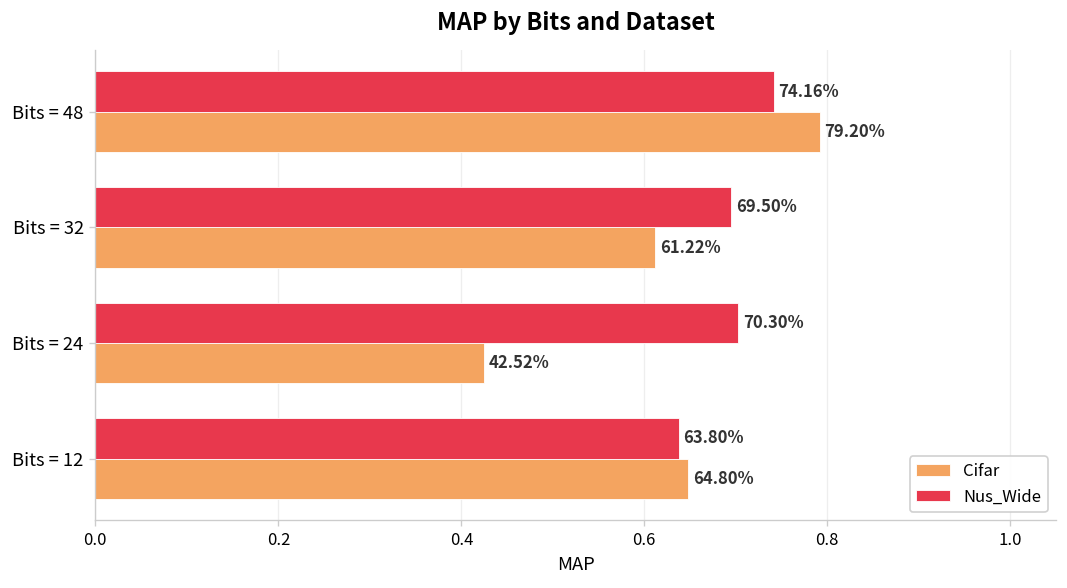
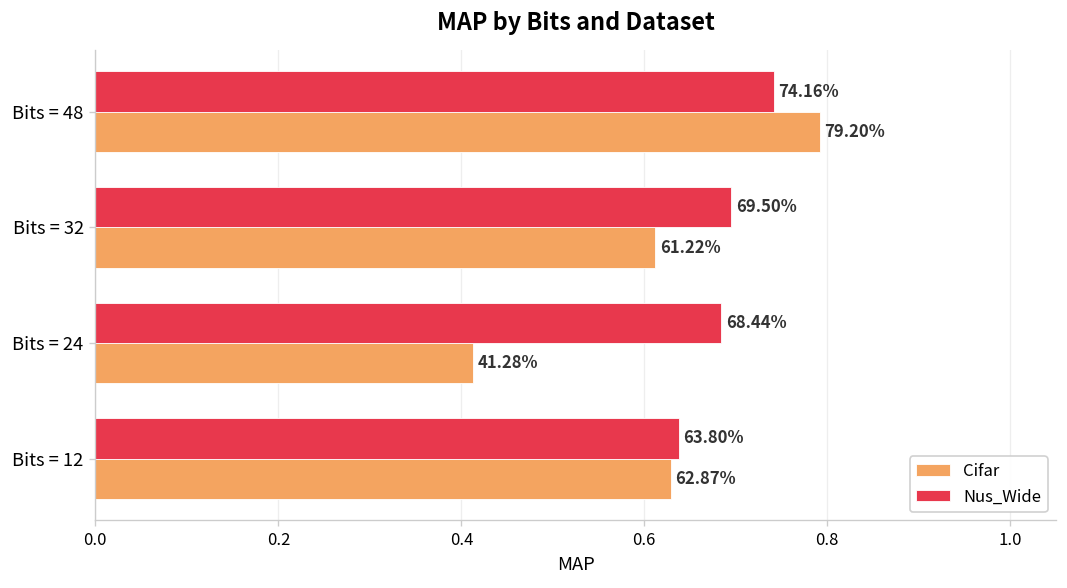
Nus_Wide, Bits = 24: 70.30% -> 68.44%
Cifar, Bits = 24: 42.52% -> 41.28%
Cifar, Bits = 12: 64.80% -> 62.87%
